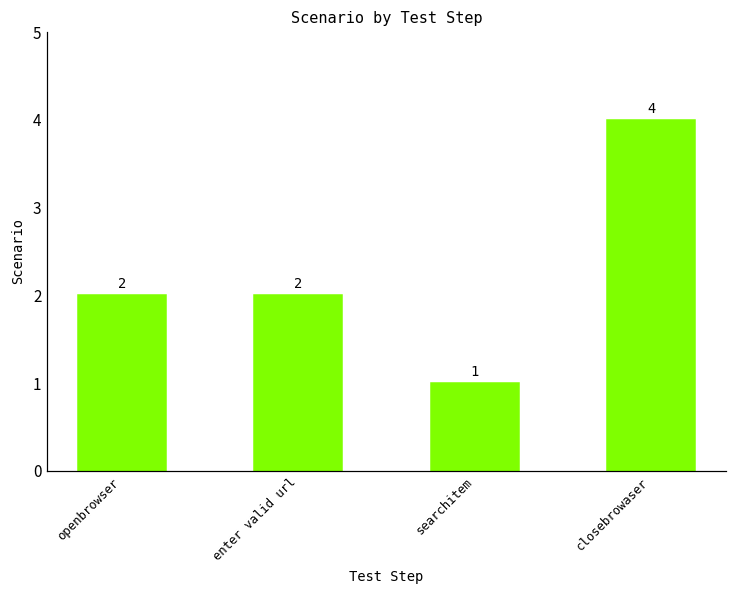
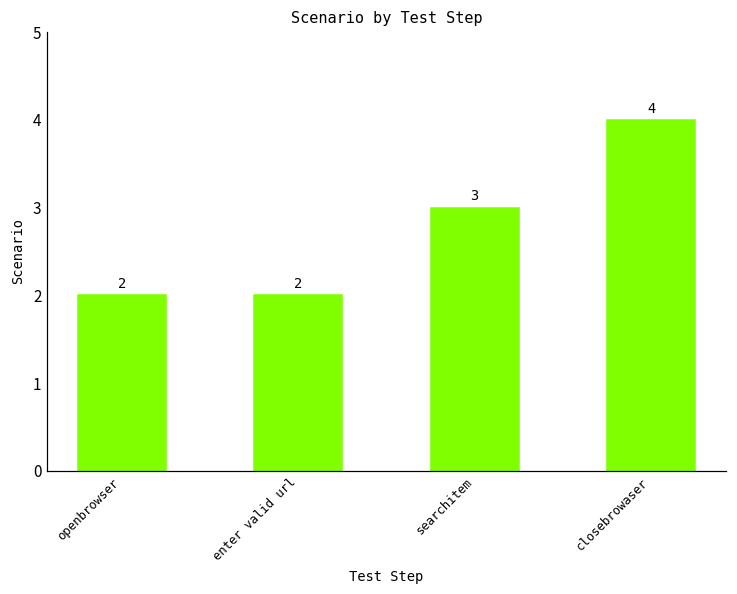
searchitem: 1 -> 3
